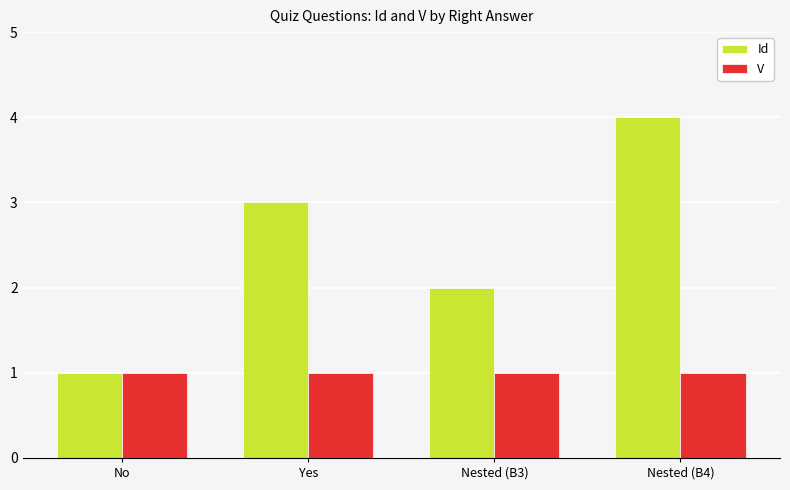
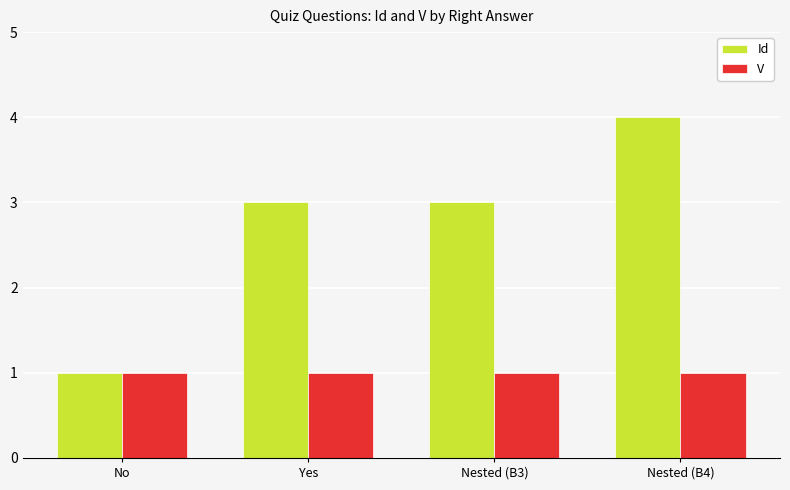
Id, Nested (B3): 2 -> 3
